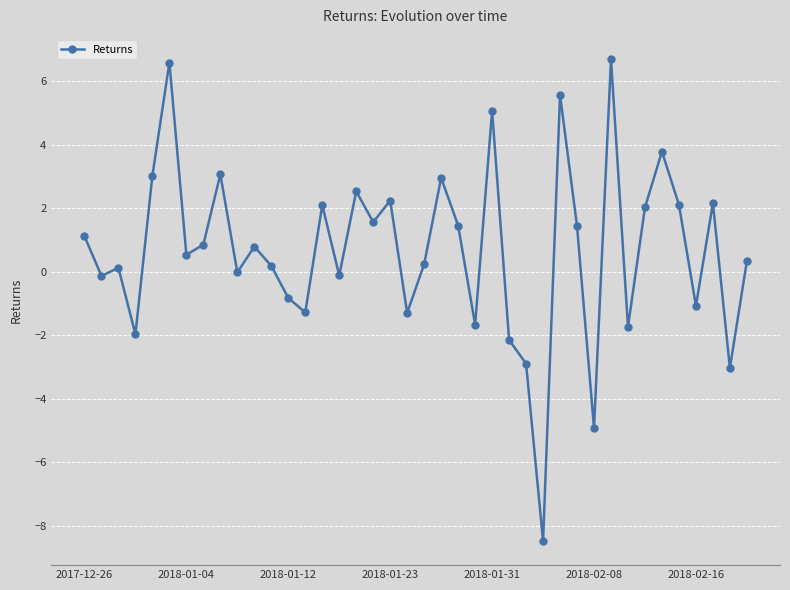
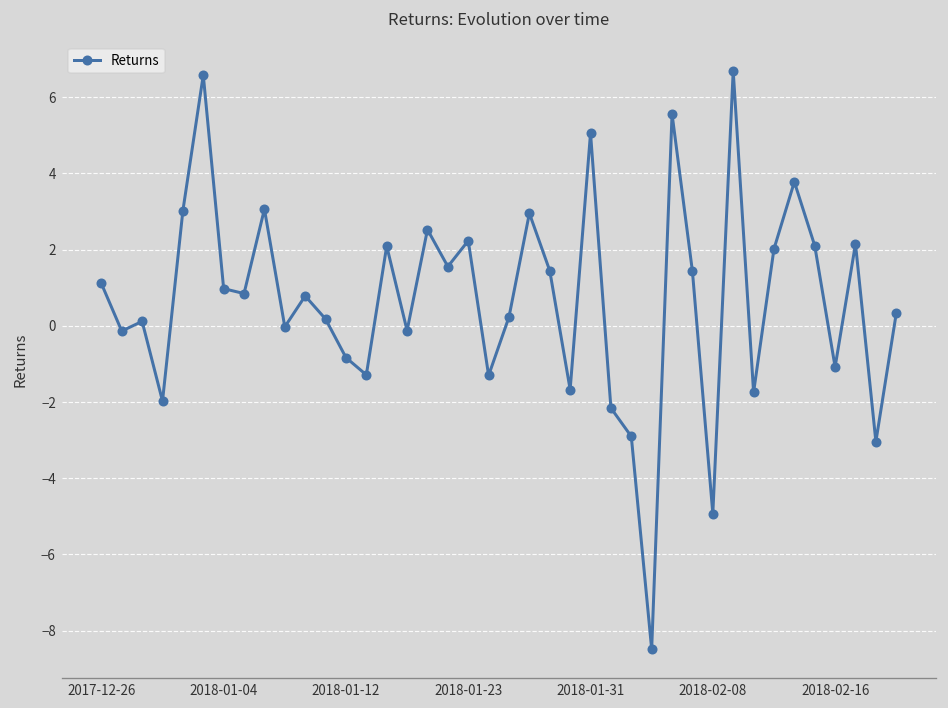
2018-01-04: 0.5 -> 1.0
